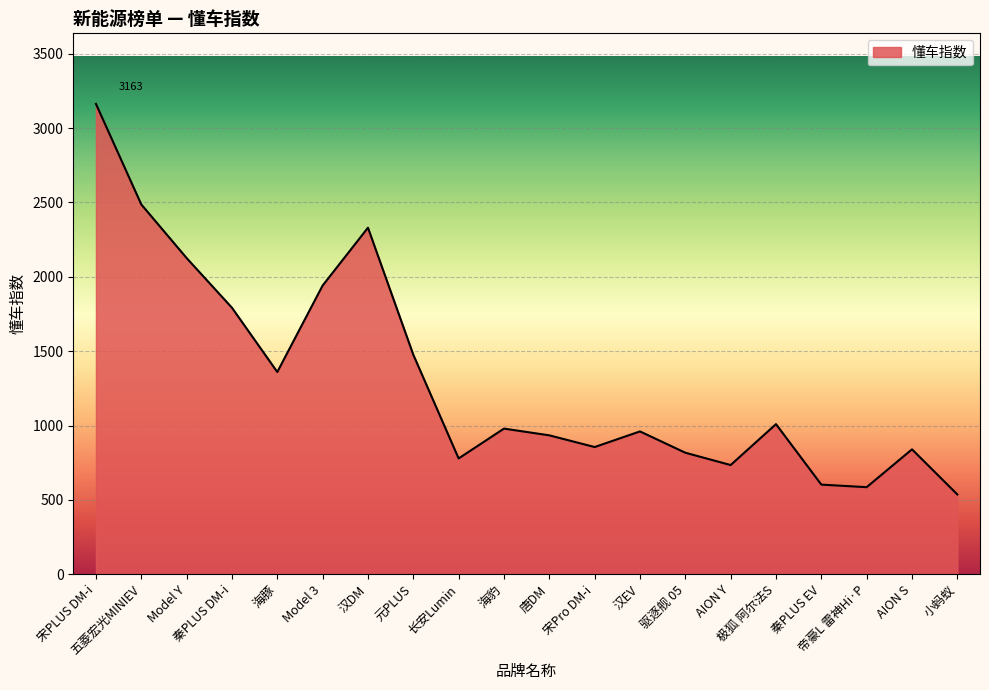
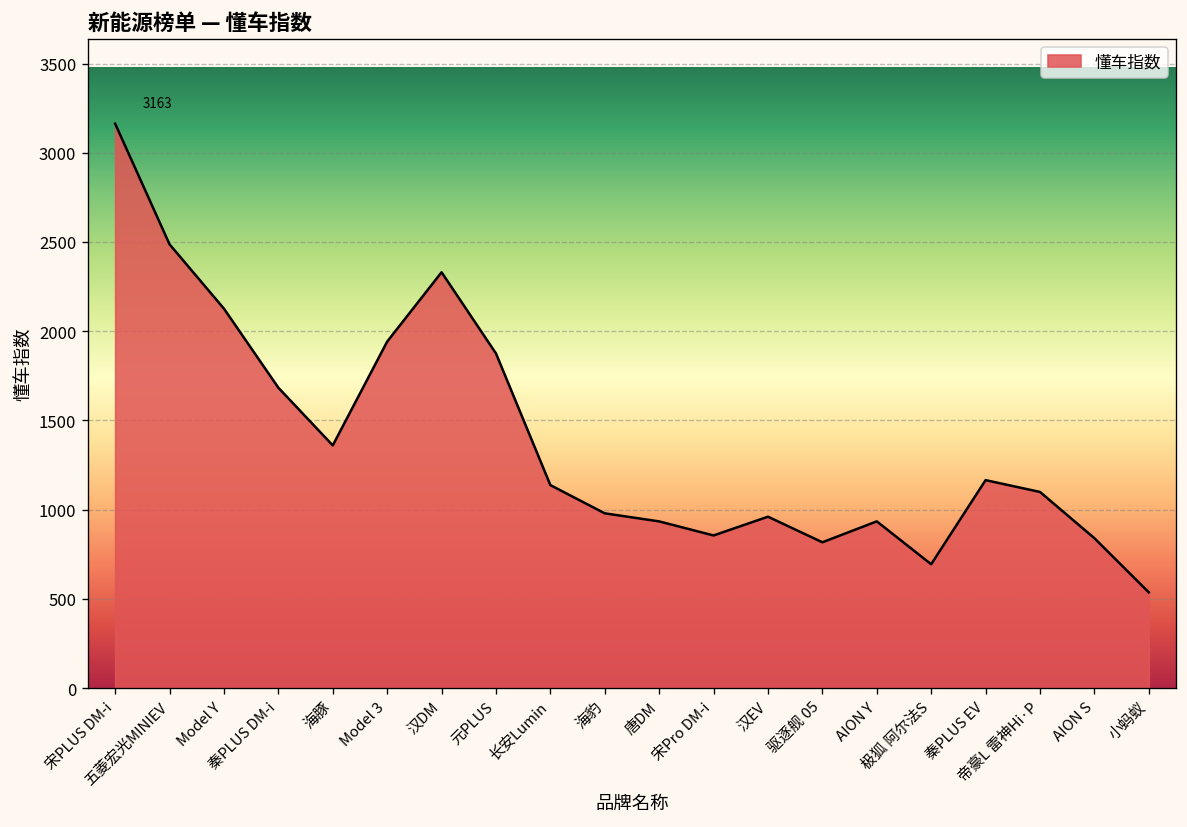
秦PLUS DM-i: 1790 -> 1680
元PLUS: 1480 -> 1880
长安Lumin: 780 -> 1140
AION Y: 730 -> 930
极狐 阿尔法S: 1010 -> 690
秦PLUS EV: 600 -> 1170
帝豪L 雷神Hi·P: 590 -> 1100
